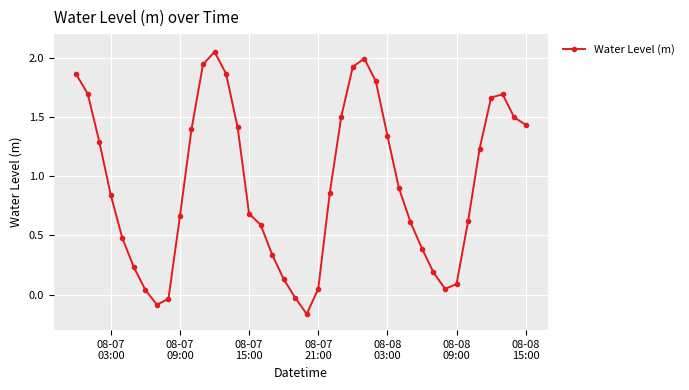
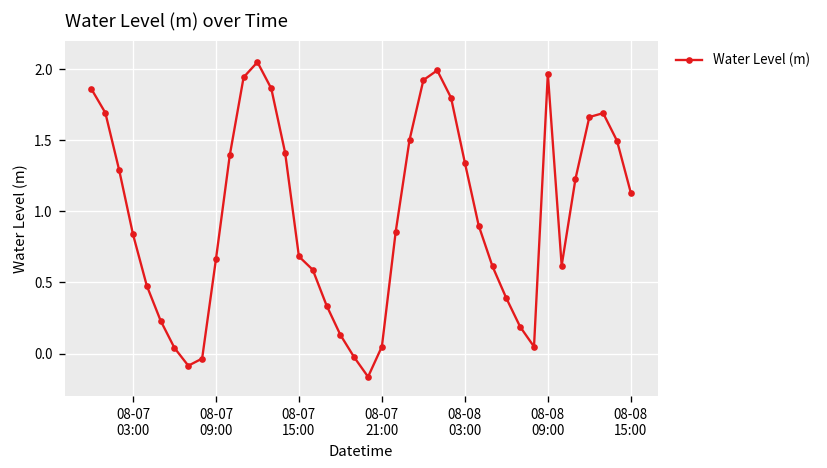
08-08 09:00: 0.09 -> 1.97
08-08 15:00: 1.43 -> 1.13
